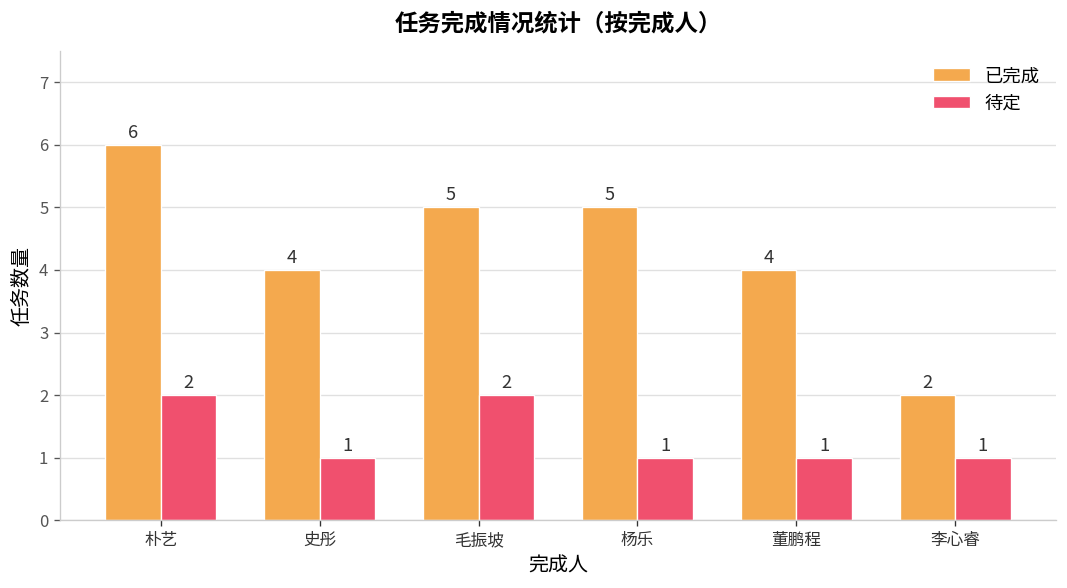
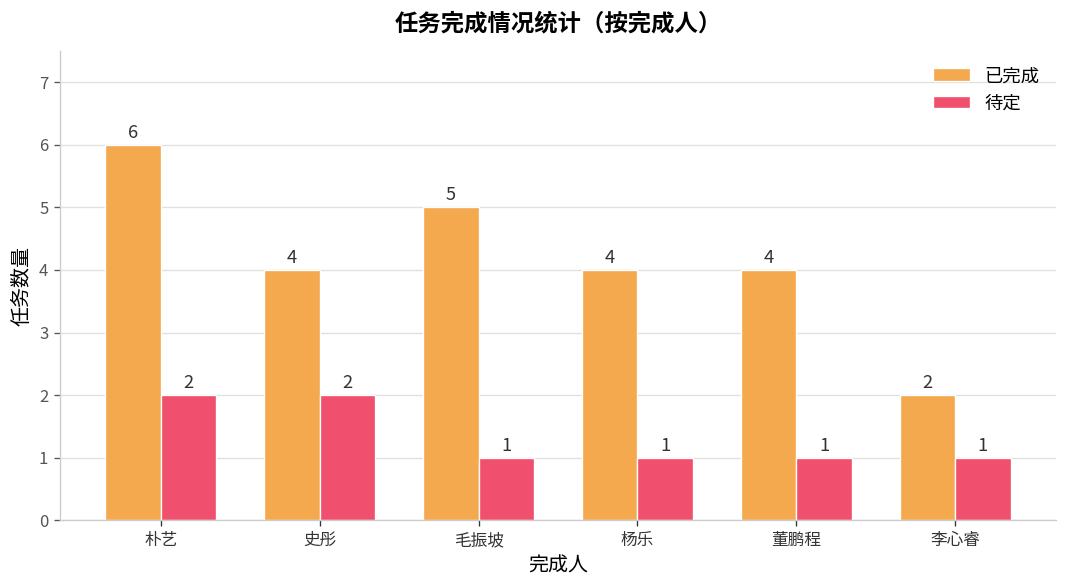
待定, 史彤: 1 -> 2
待定, 毛振坡: 2 -> 1
已完成, 杨乐: 5 -> 4
